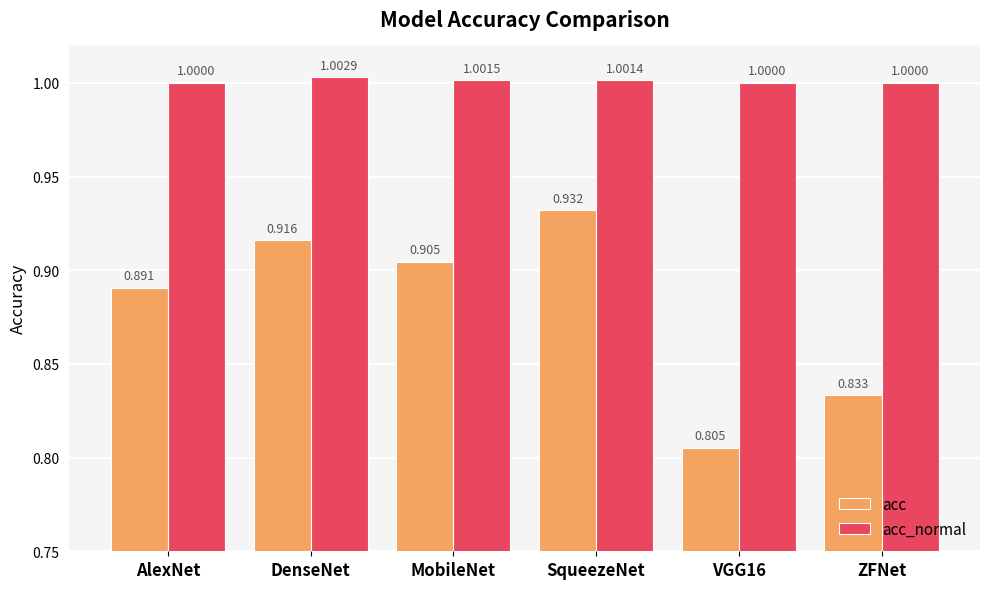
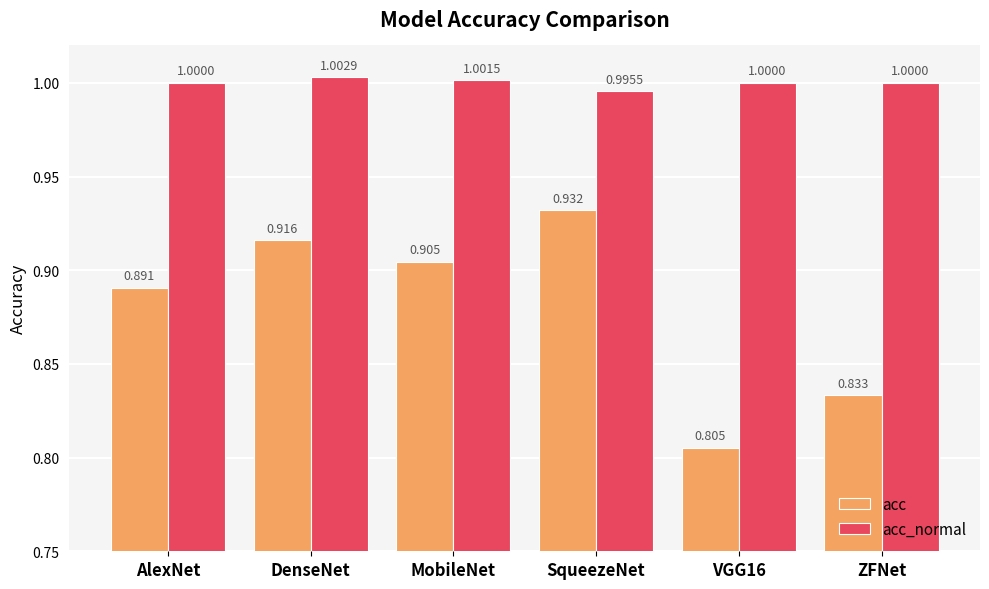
acc_normal, SqueezeNet: 1.0014 -> 0.9955
